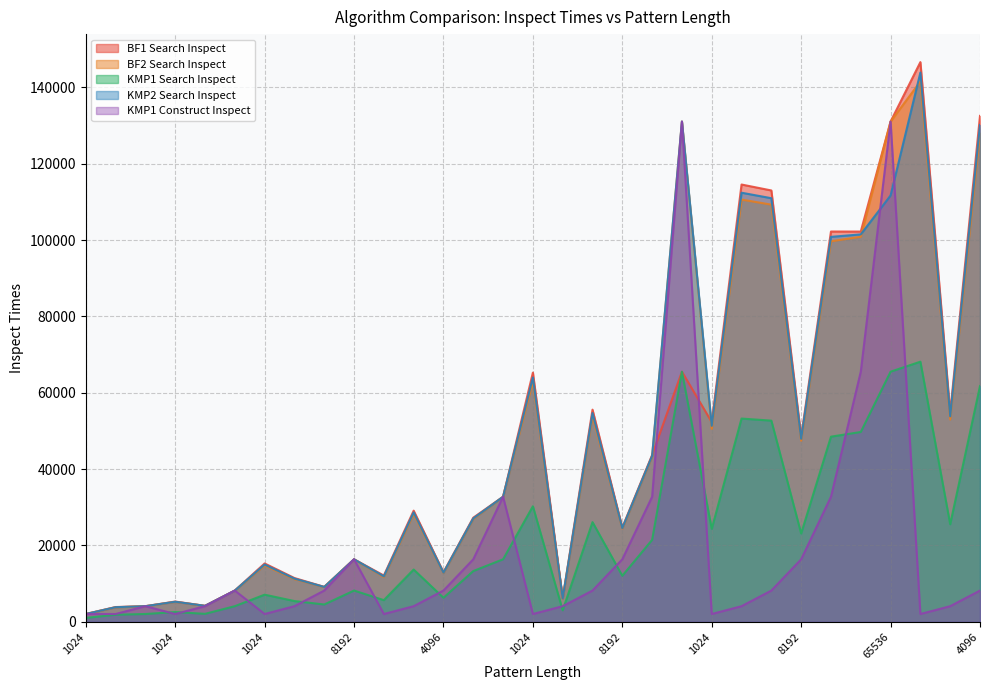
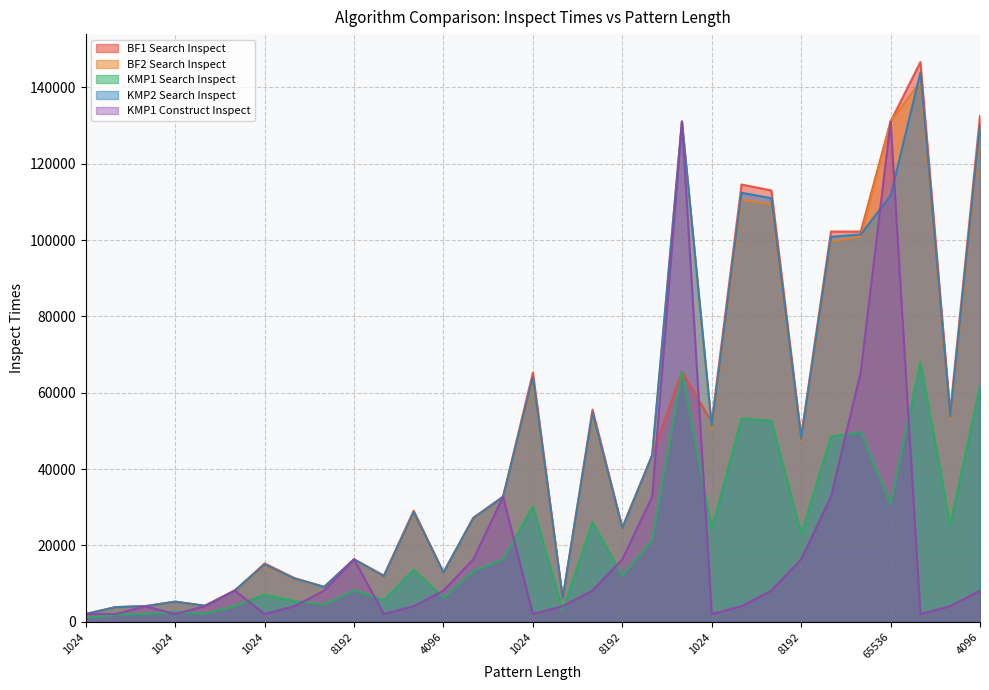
KMP1 Search Inspect, 65536: 66000 -> 31000
